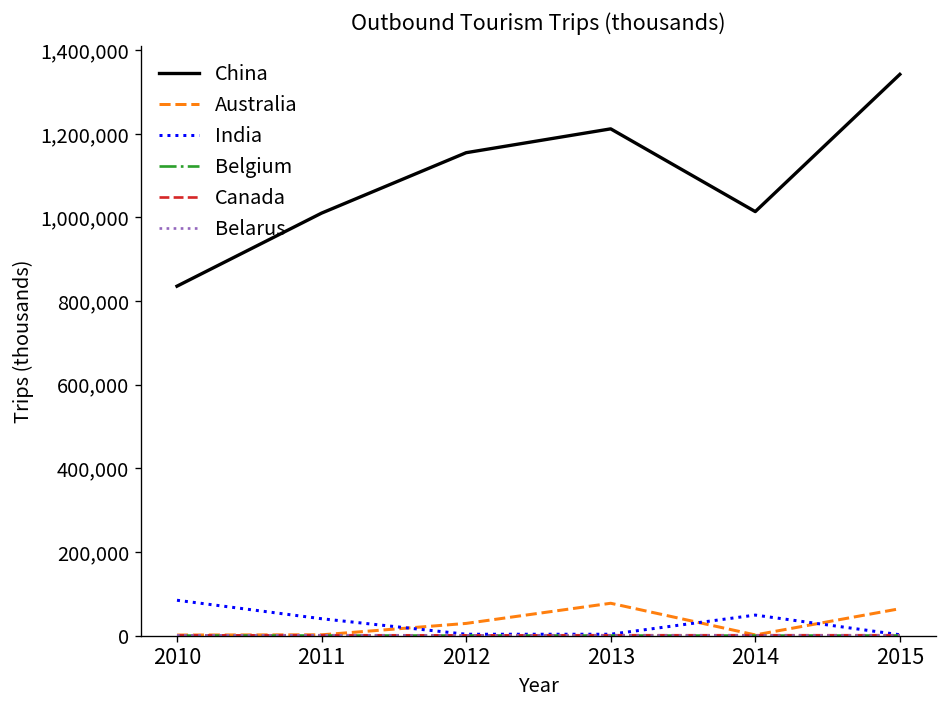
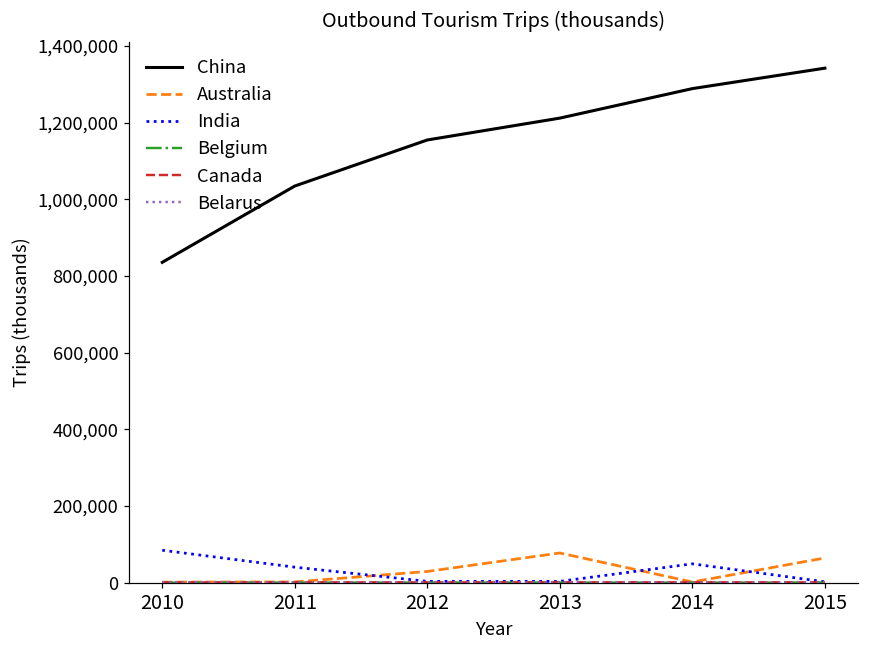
China, 2011: 1,010,000 -> 1,030,000
China, 2014: 1,010,000 -> 1,290,000
